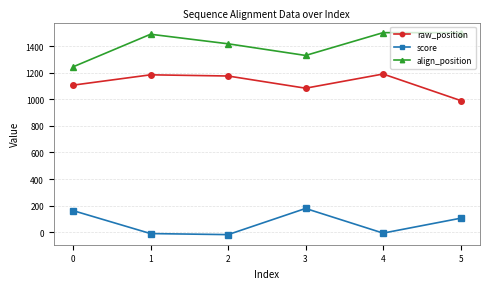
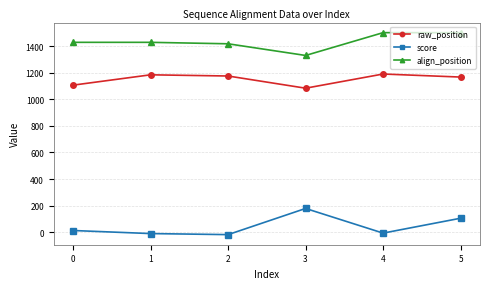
score, 0: 160 -> 10
align_position, 0: 1250 -> 1430
align_position, 1: 1490 -> 1430
raw_position, 5: 990 -> 1170
